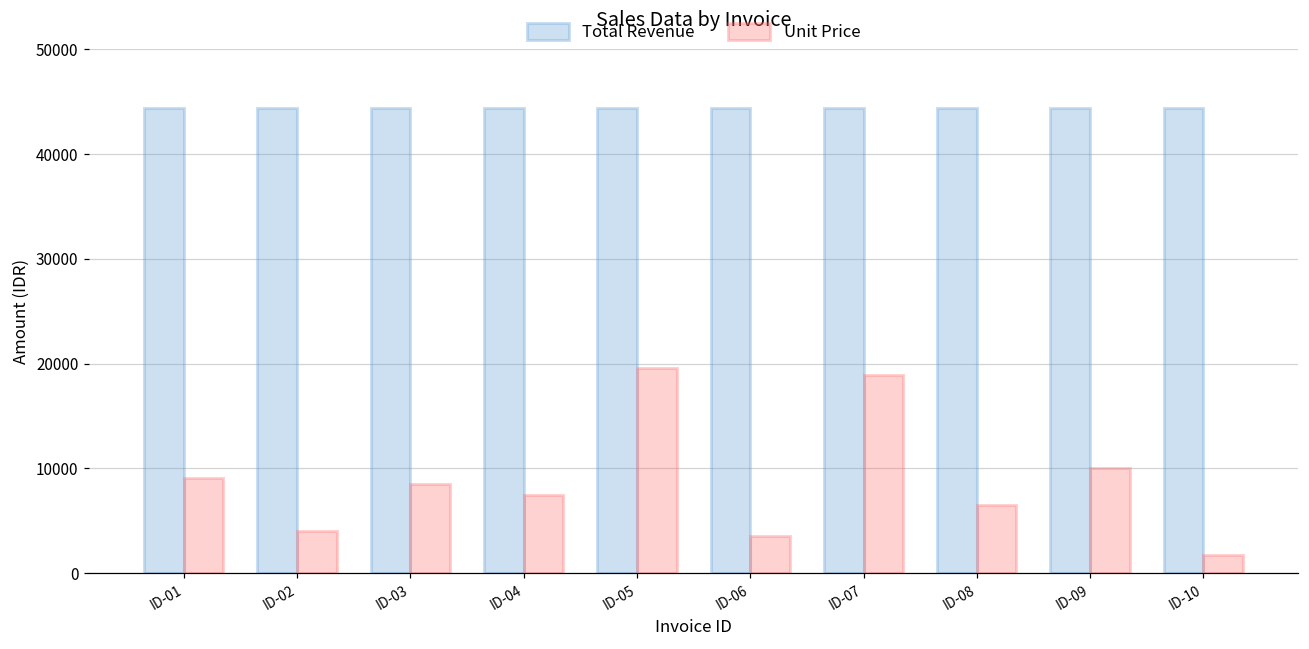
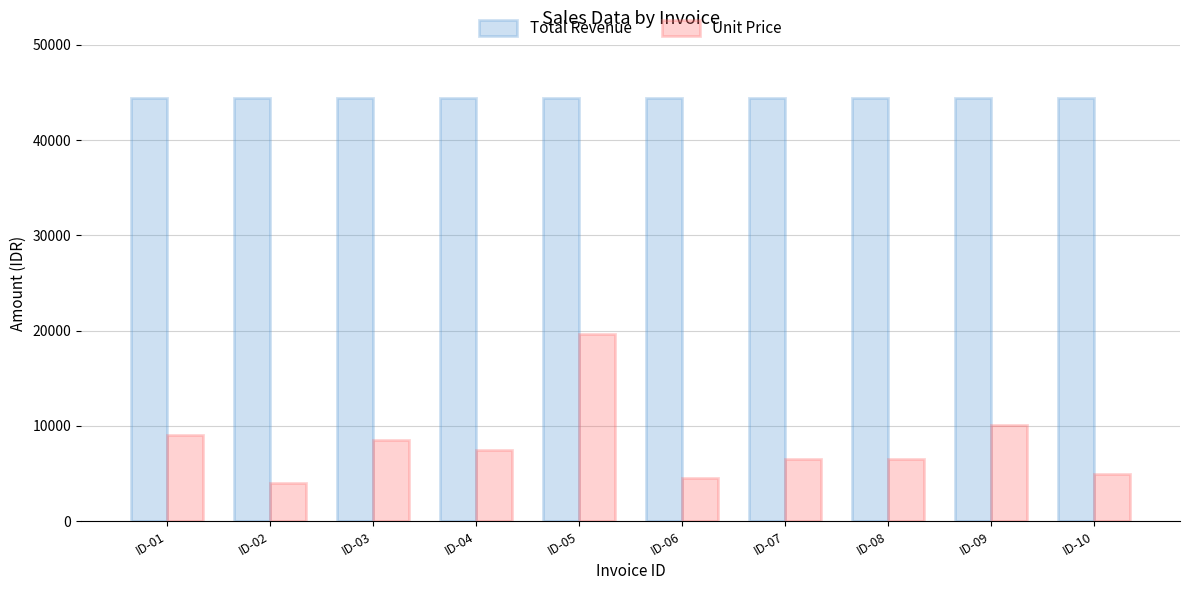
Unit Price, ID-06: 4000 -> 5000
Unit Price, ID-07: 19000 -> 7000
Unit Price, ID-10: 2000 -> 5000
